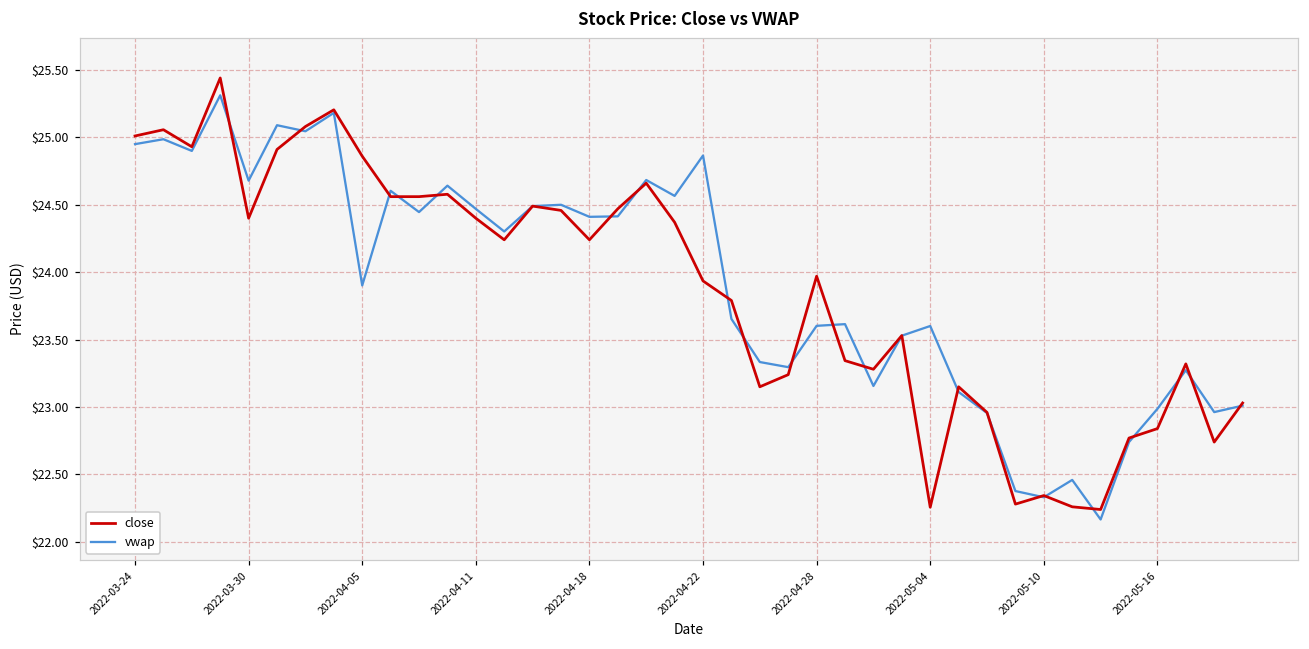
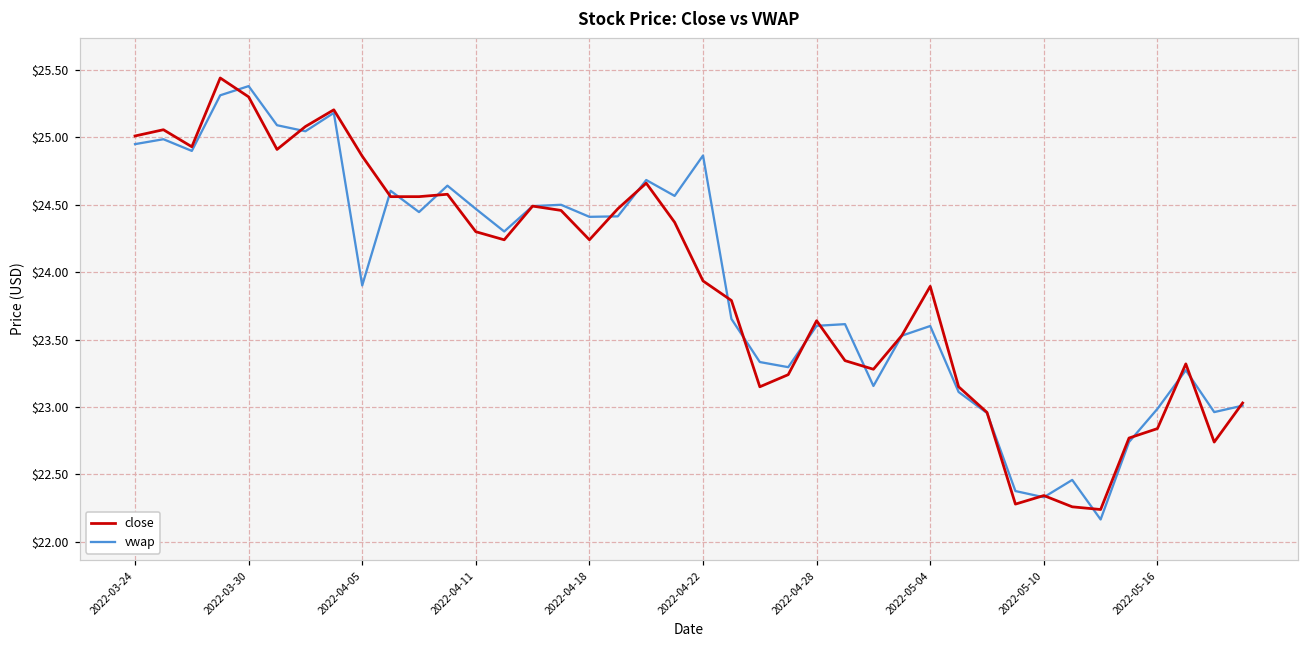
close, 2022-03-30: $24.4 -> $25.3
vwap, 2022-03-30: $24.68 -> $25.38
close, 2022-04-11: $24.4 -> $24.3
close, 2022-04-28: $23.97 -> $23.64
close, 2022-05-04: $22.26 -> $23.90
